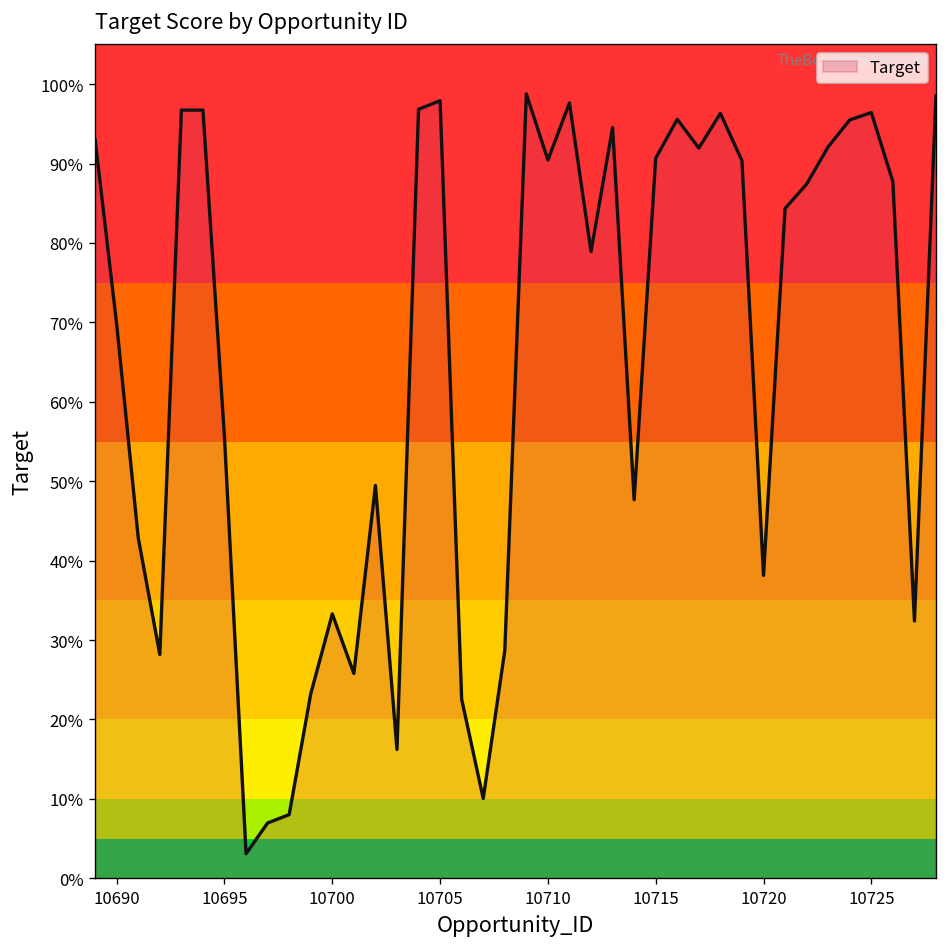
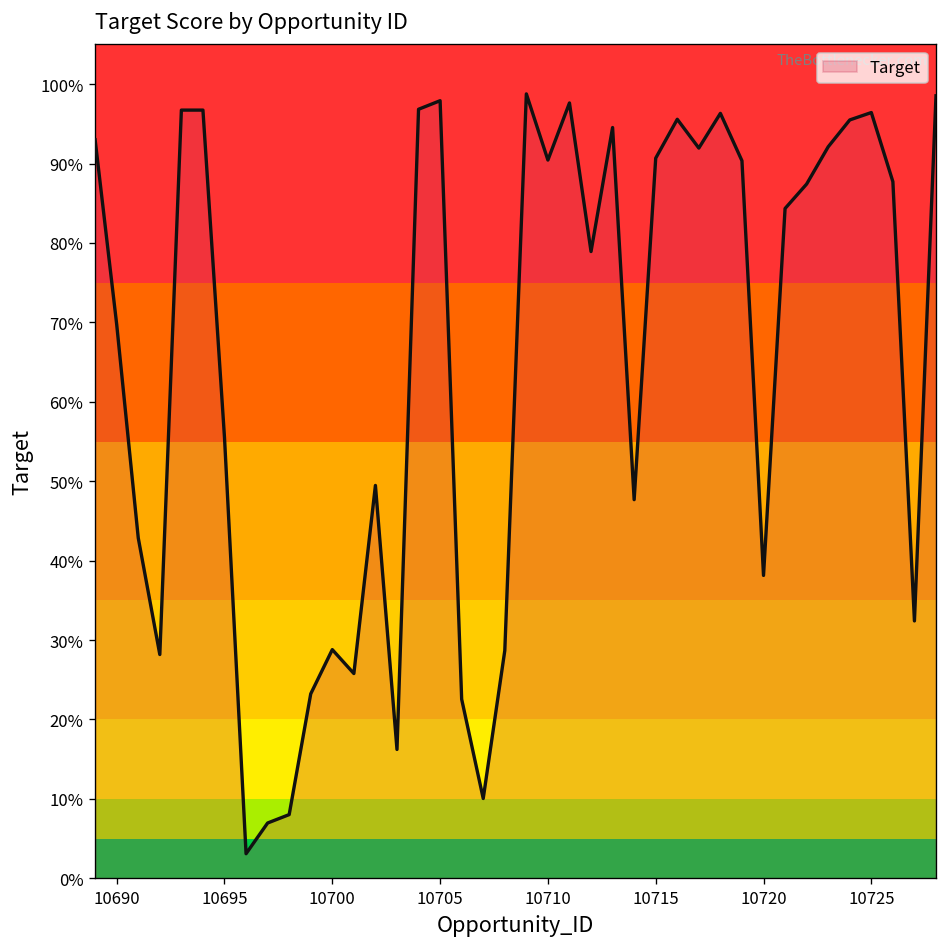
10700: 33% -> 29%
